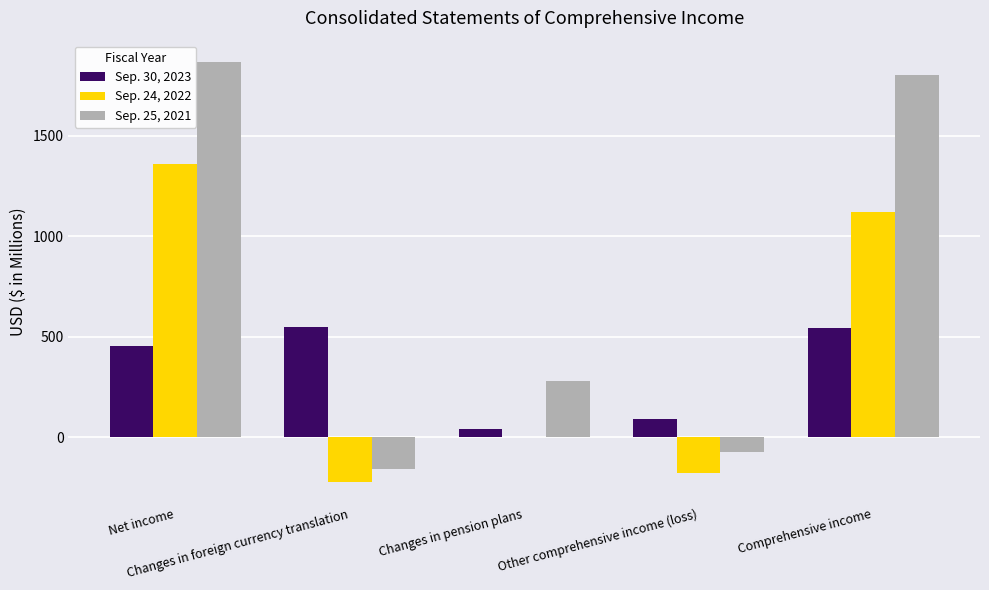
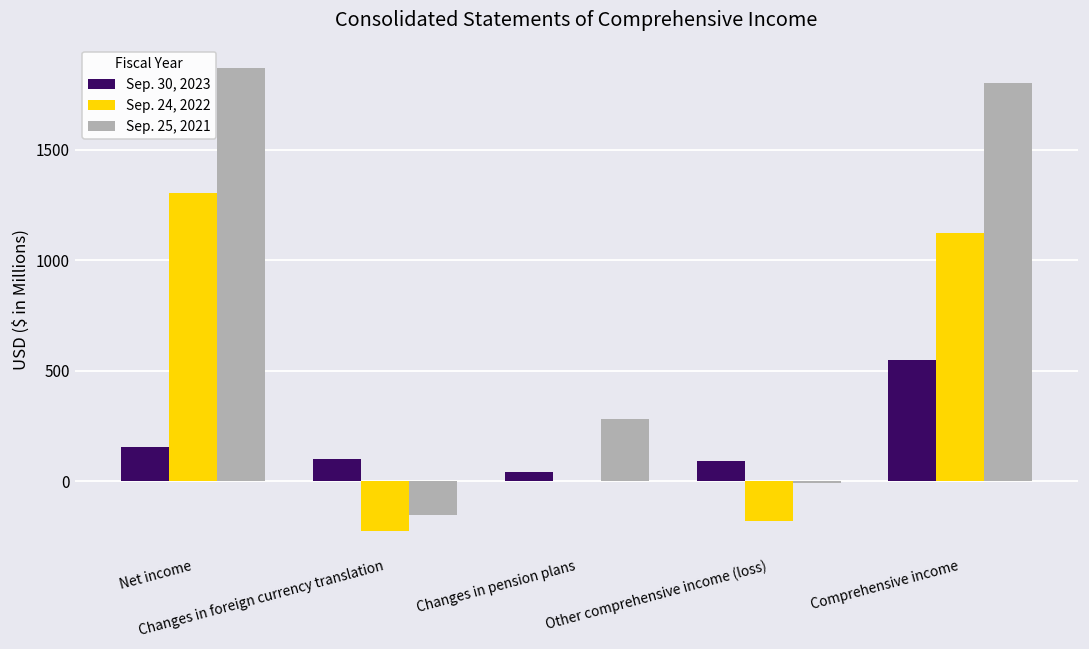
Sep. 30, 2023, Net income: 460 -> 160
Sep. 24, 2022, Net income: 1360 -> 1300
Sep. 30, 2023, Changes in foreign currency translation: 550 -> 100
Sep. 25, 2021, Other comprehensive income (loss): -70 -> -10
